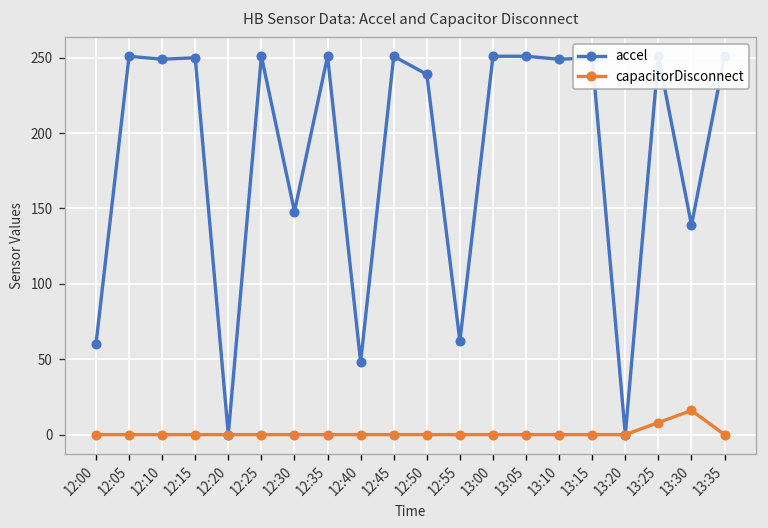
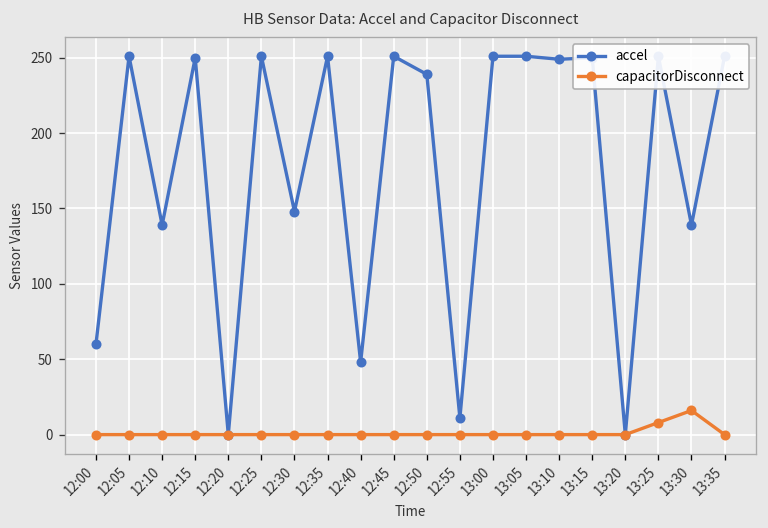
accel, 12:10: 249 -> 139
accel, 12:55: 62 -> 11
